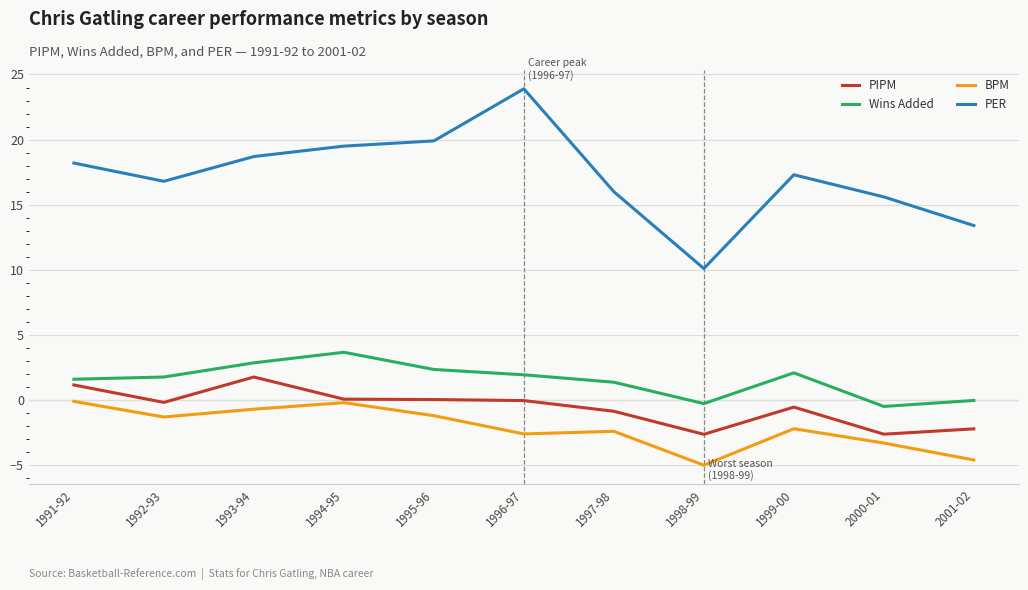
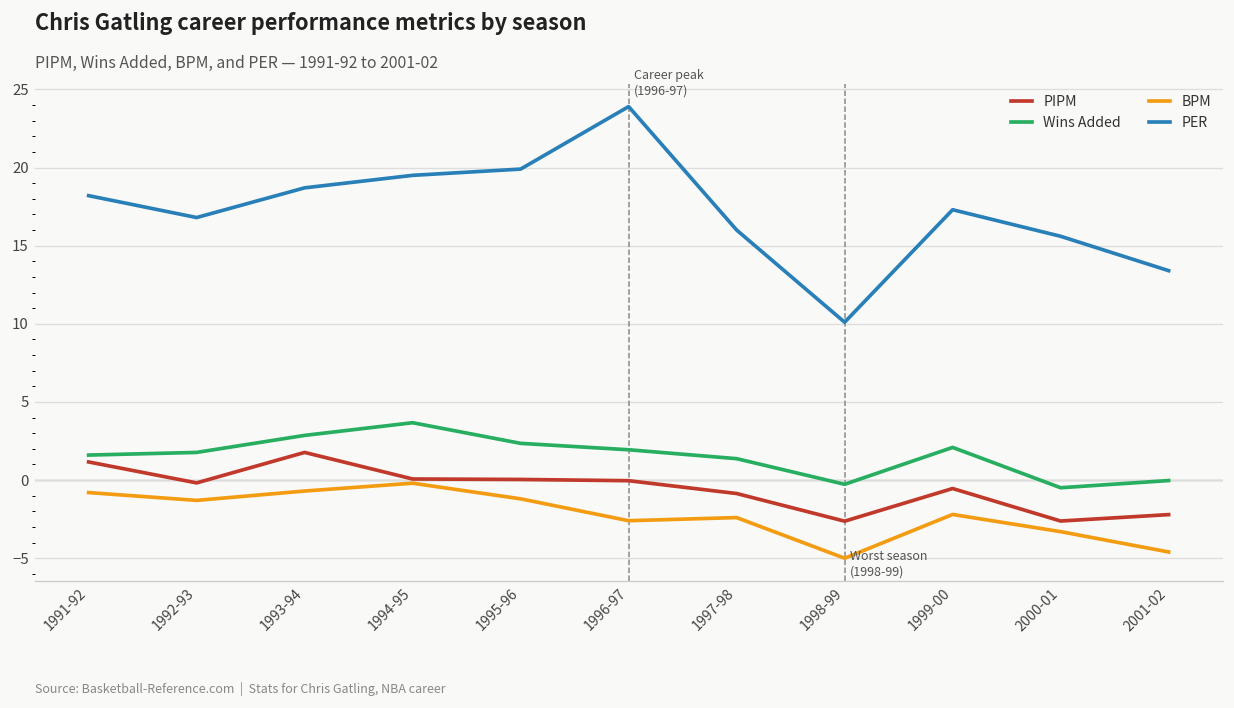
BPM, 1991-92: -0.1 -> -0.8
